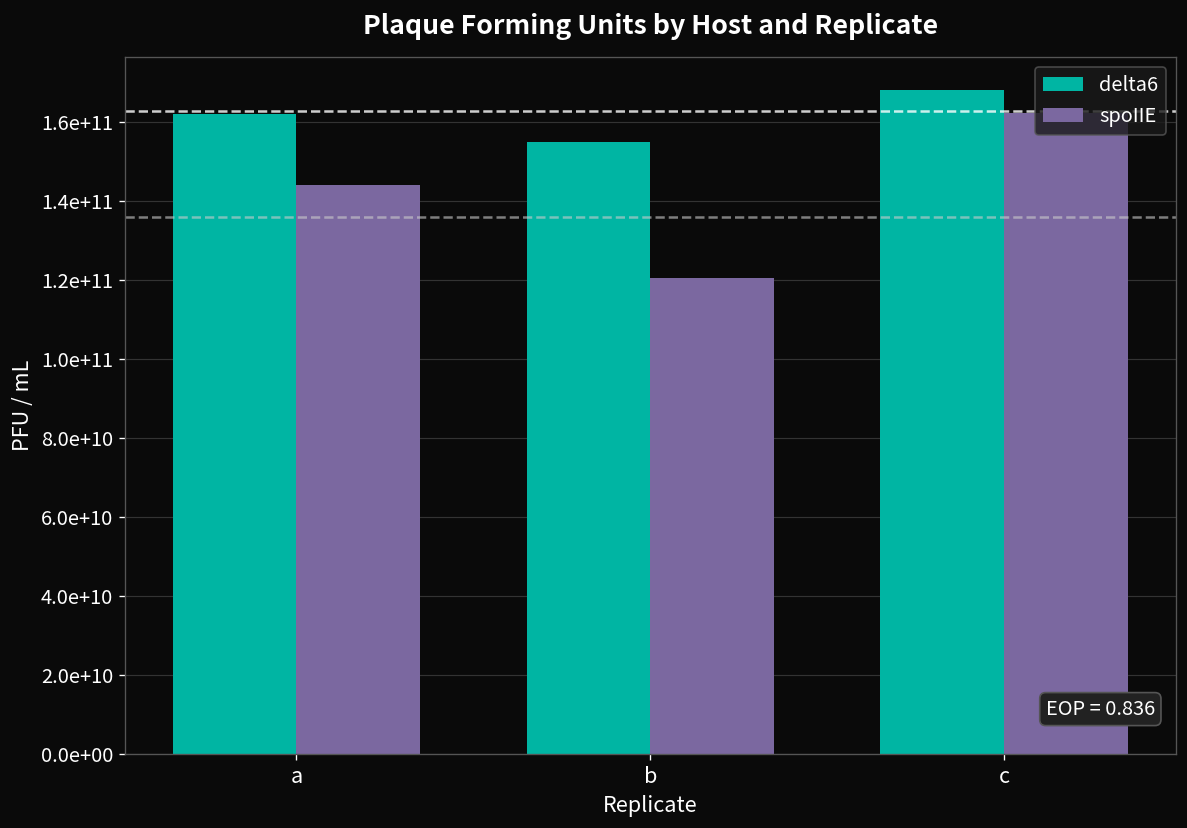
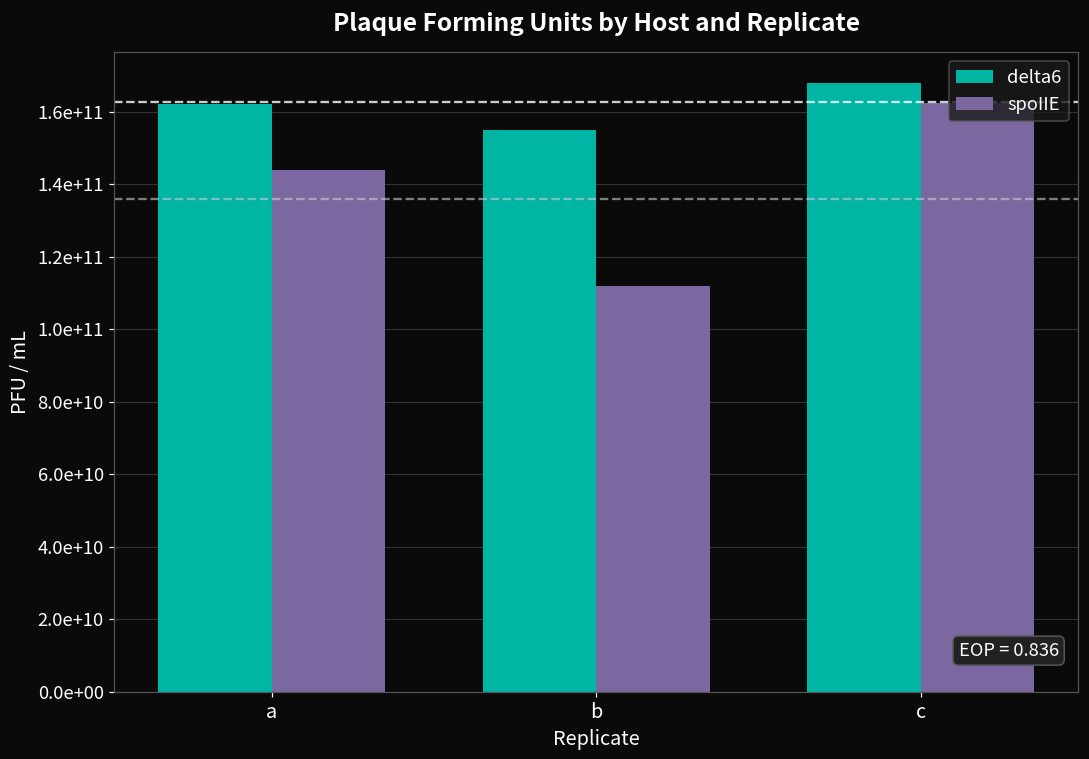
spoIIE, b: 121000000000 -> 112000000000
